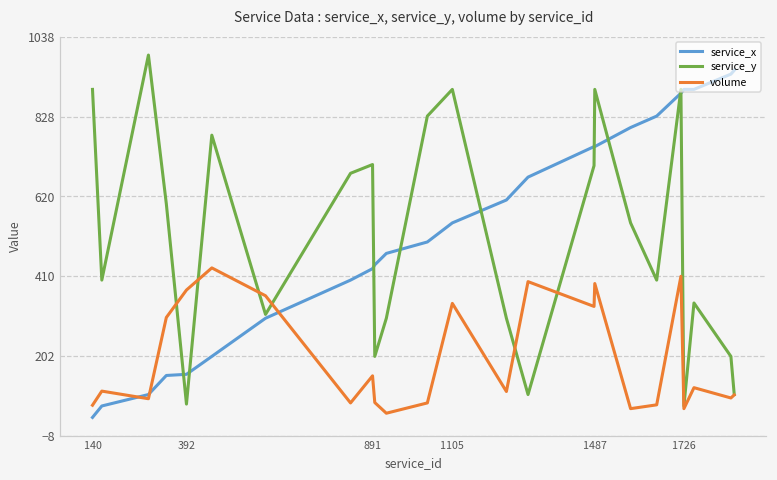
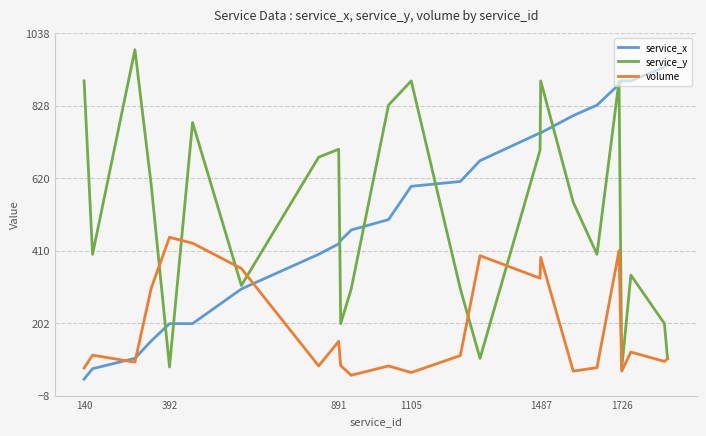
service_x, 392: 150 -> 200
volume, 392: 370 -> 450
service_x, 1105: 550 -> 600
volume, 1105: 340 -> 60
